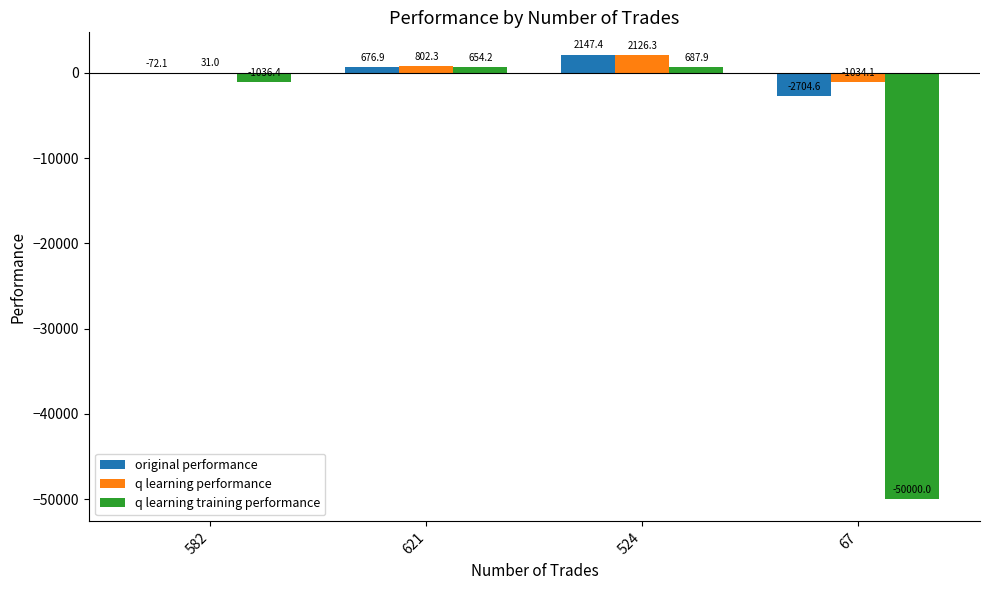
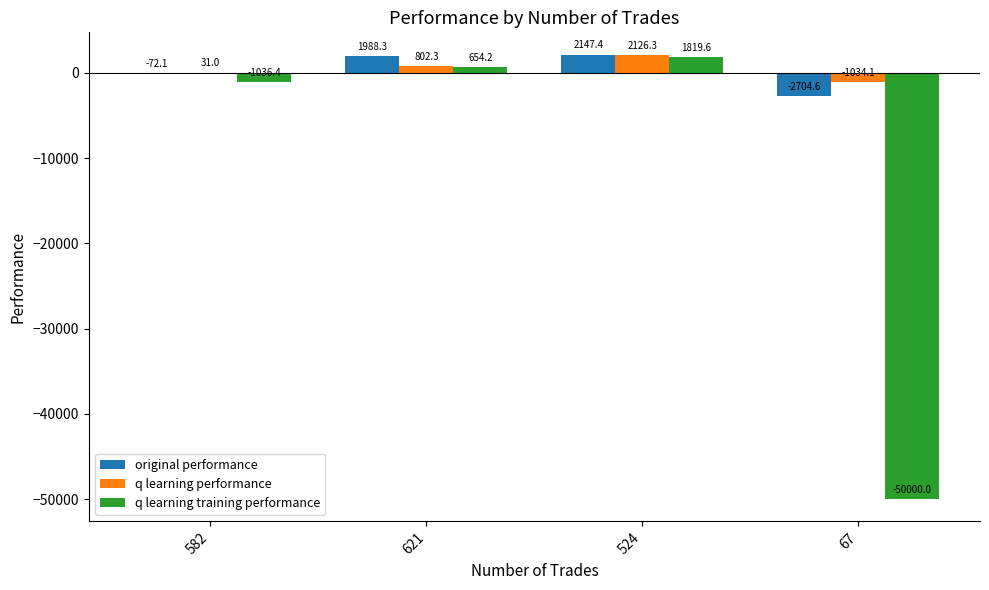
original performance, 621: 676.9 -> 1988.3
q learning training performance, 524: 687.9 -> 1819.6
